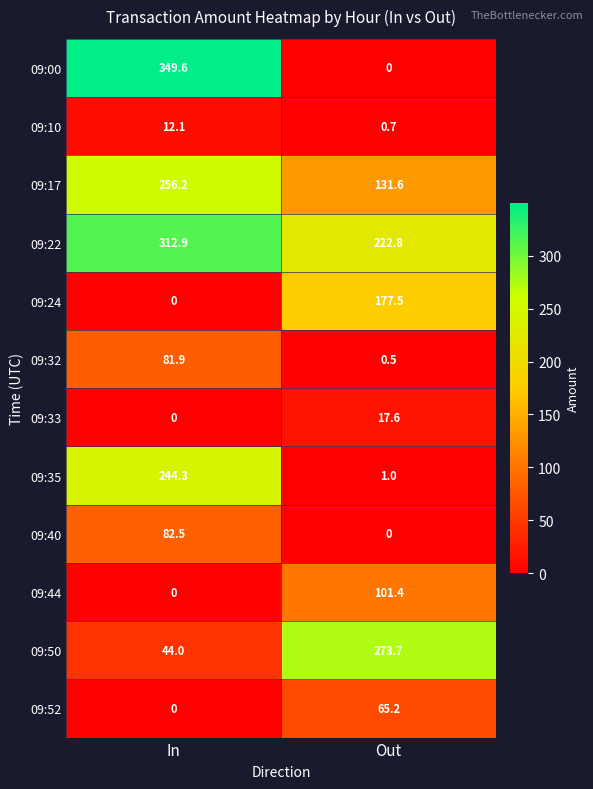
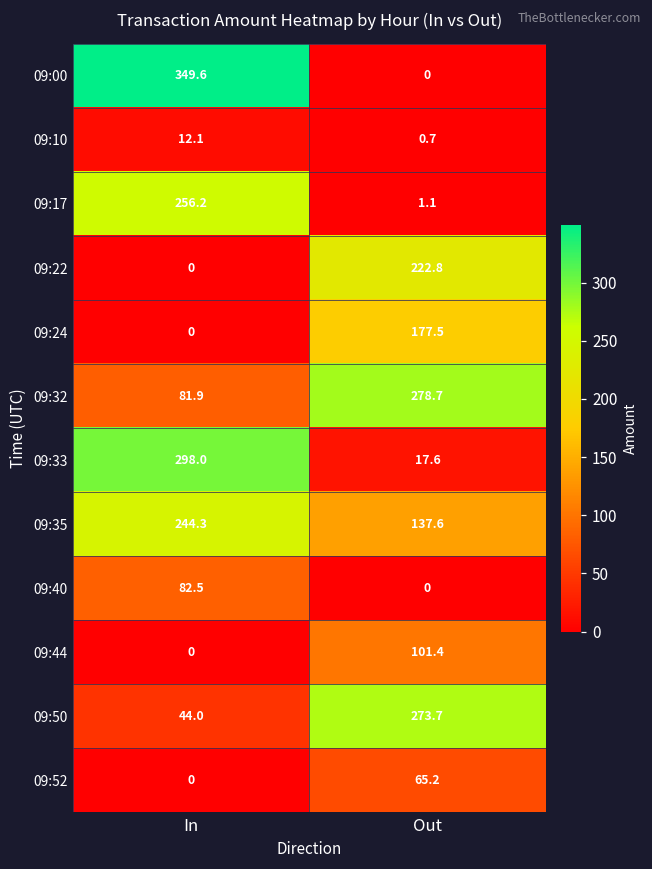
09:17, Out: 131.6 -> 1.1
09:22, In: 312.9 -> 0
09:32, Out: 0.5 -> 278.7
09:33, In: 0 -> 298.0
09:35, Out: 1.0 -> 137.6
